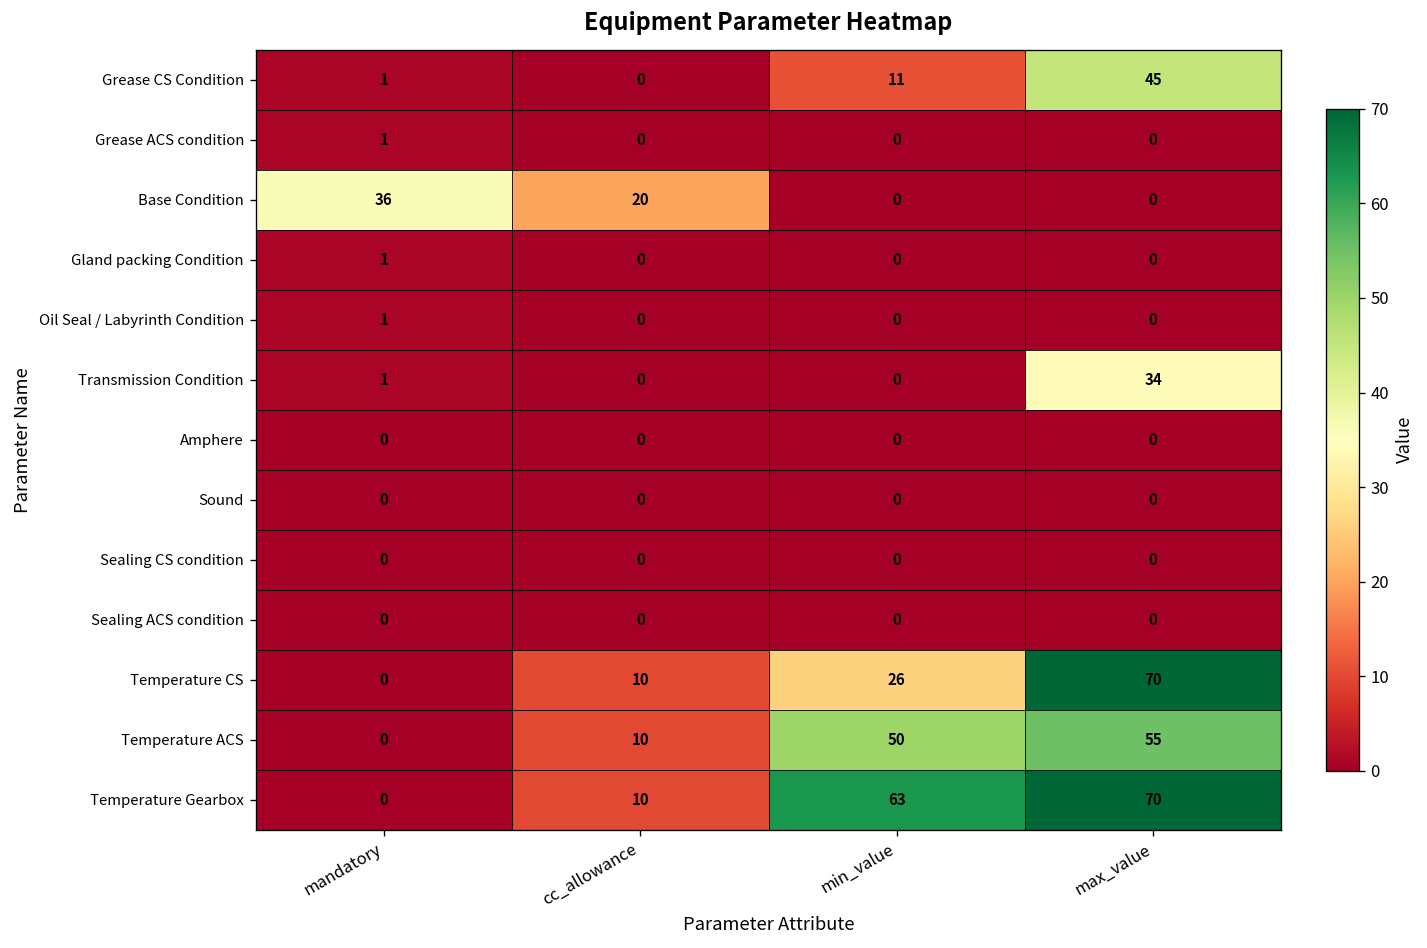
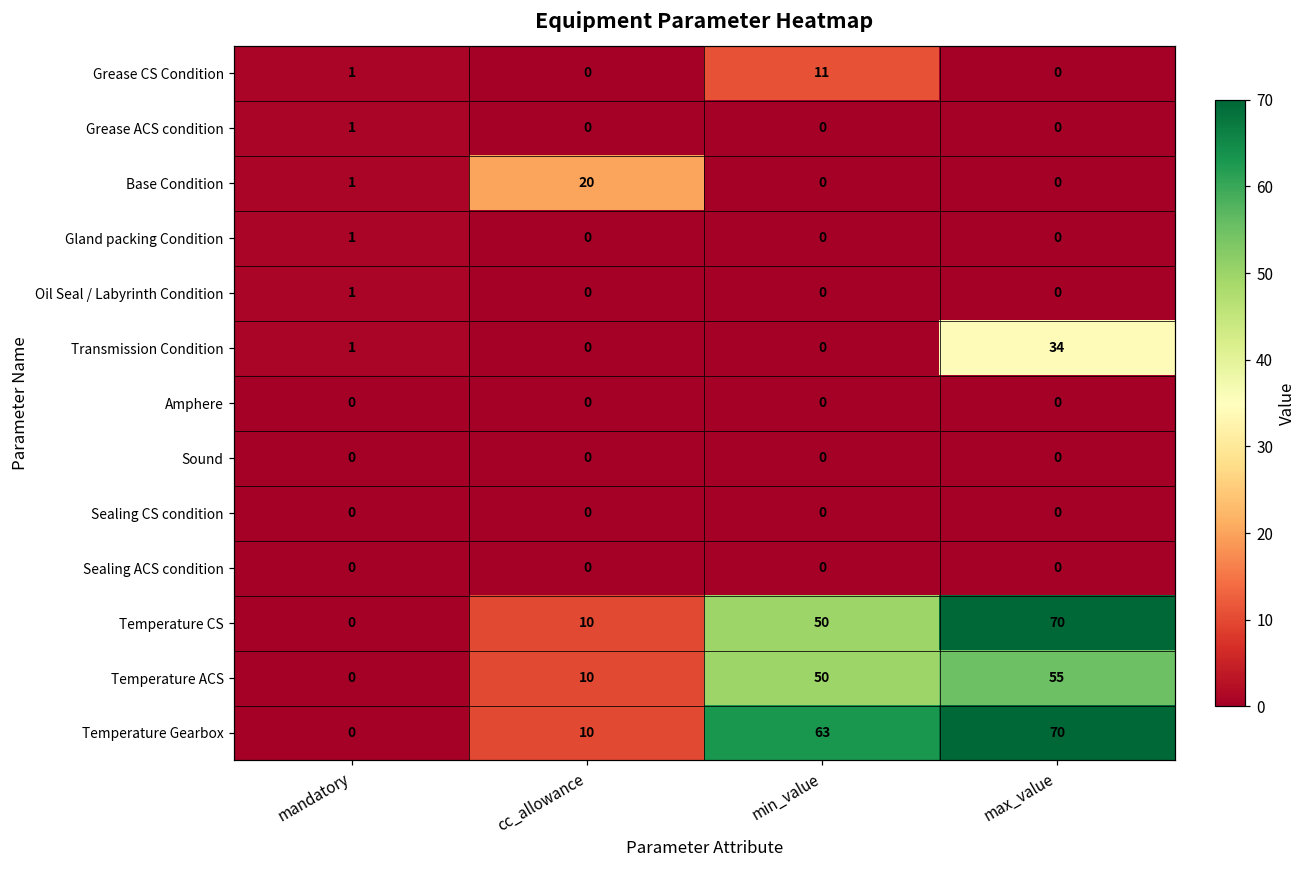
Grease CS Condition, max_value: 45 -> 0
Base Condition, mandatory: 36 -> 1
Temperature CS, min_value: 26 -> 50
